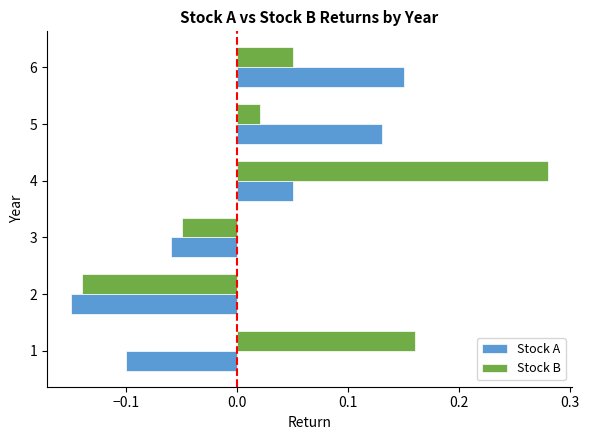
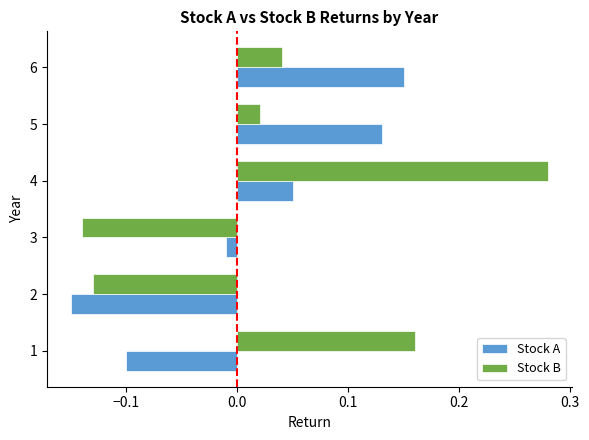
Stock B, 6: 0.05 -> 0.04
Stock B, 3: -0.05 -> -0.14
Stock A, 3: -0.06 -> -0.01
Stock B, 2: -0.14 -> -0.13
